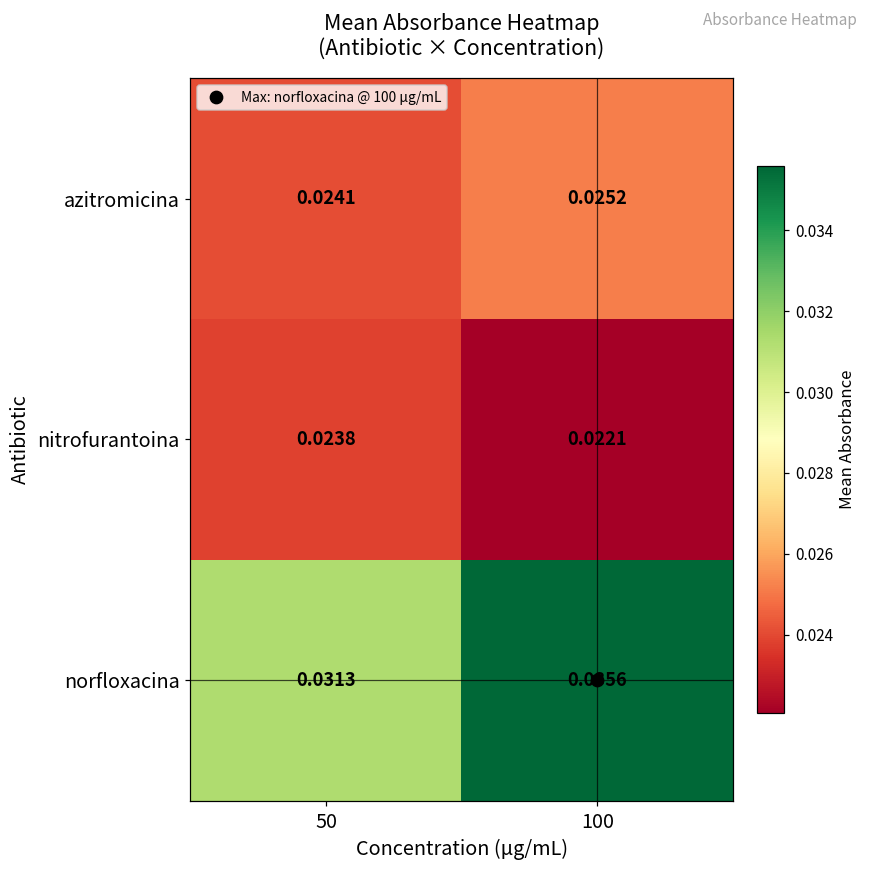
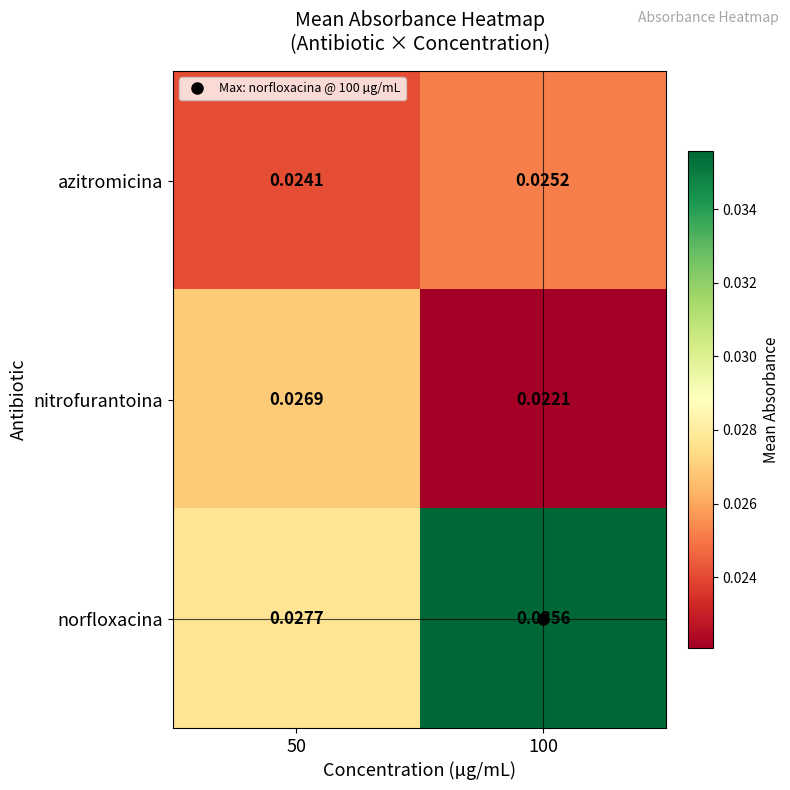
nitrofurantoina, 50: 0.0238 -> 0.0269
norfloxacina, 50: 0.0313 -> 0.0277
